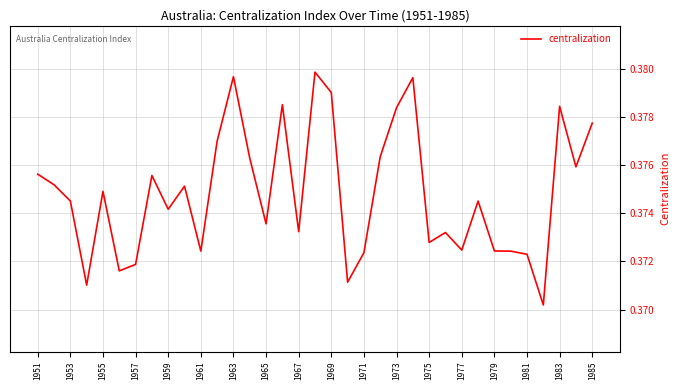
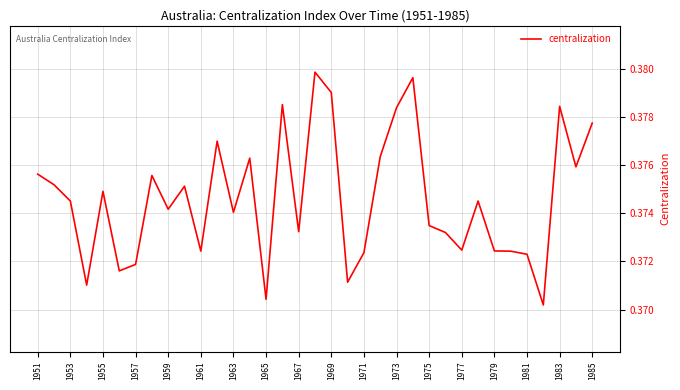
1963: 0.3797 -> 0.3740
1965: 0.3736 -> 0.3704
1975: 0.3728 -> 0.3735
